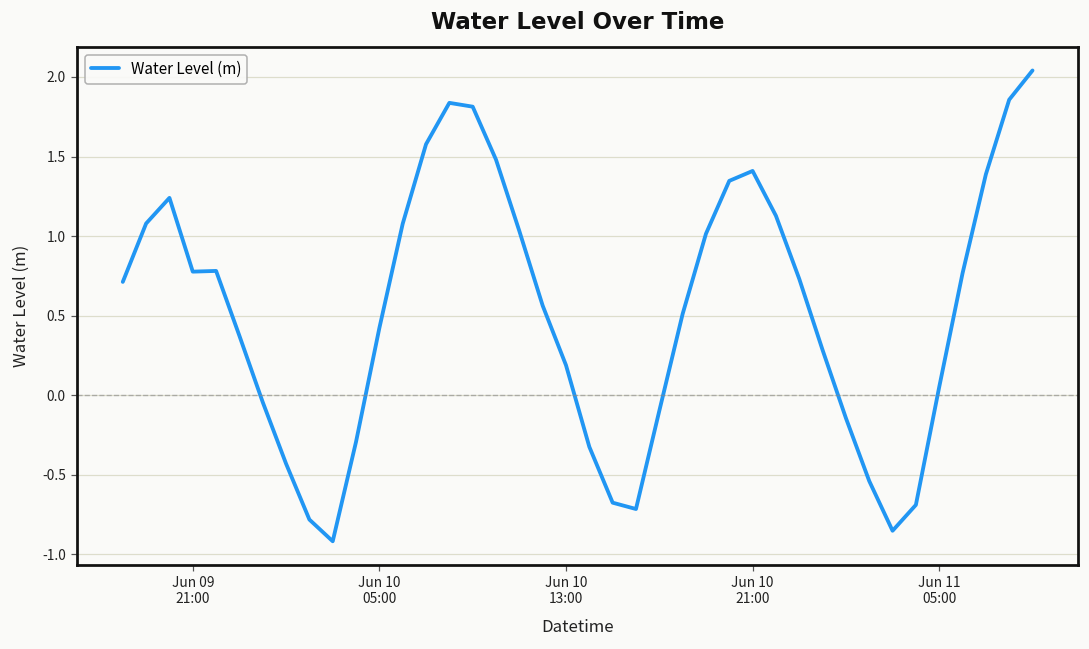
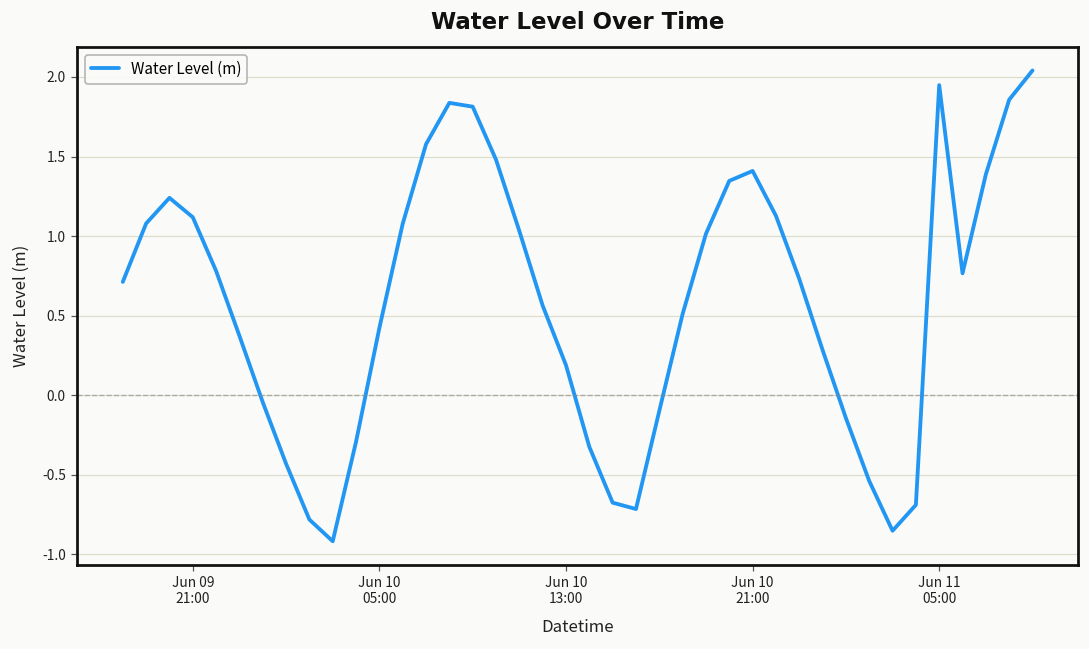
Jun 09 21:00: 0.78 -> 1.12
Jun 11 05:00: 0.05 -> 1.95
